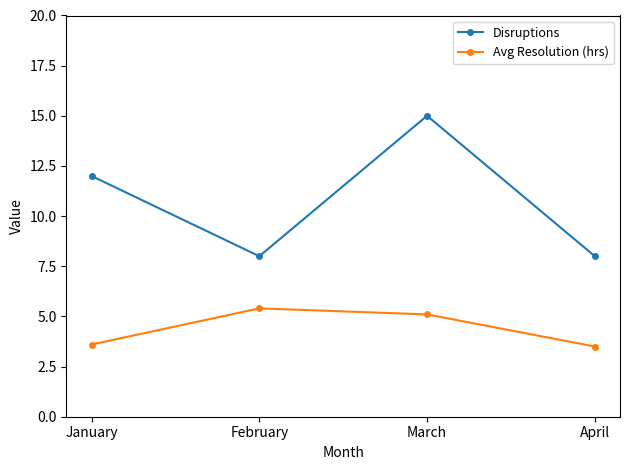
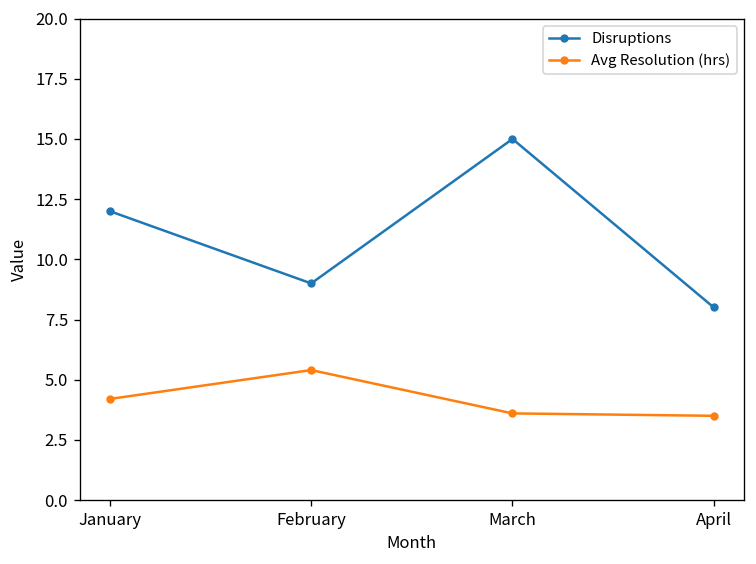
Avg Resolution (hrs), January: 3.6 -> 4.2
Disruptions, February: 8 -> 9
Avg Resolution (hrs), March: 5.1 -> 3.6
